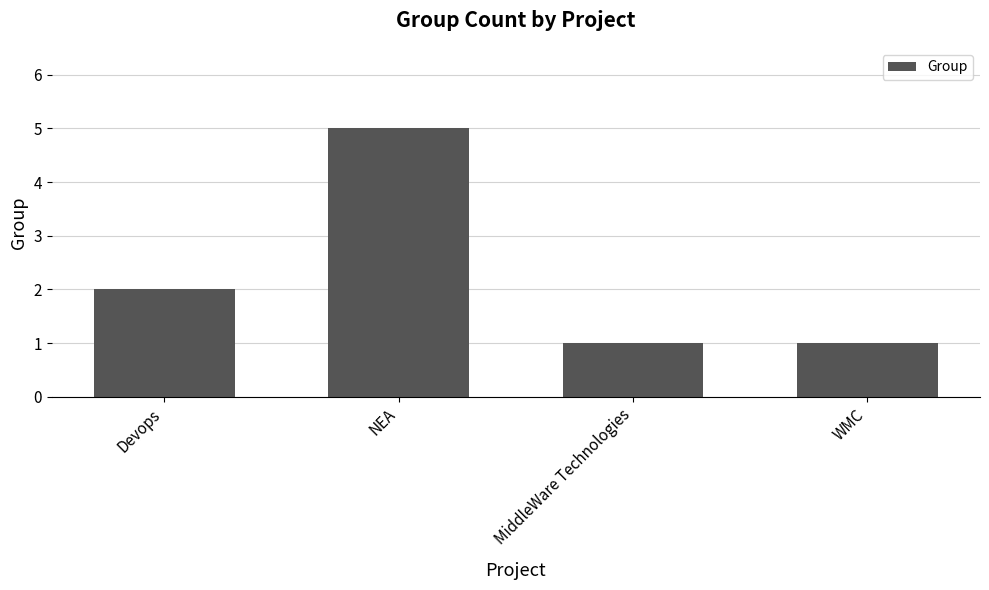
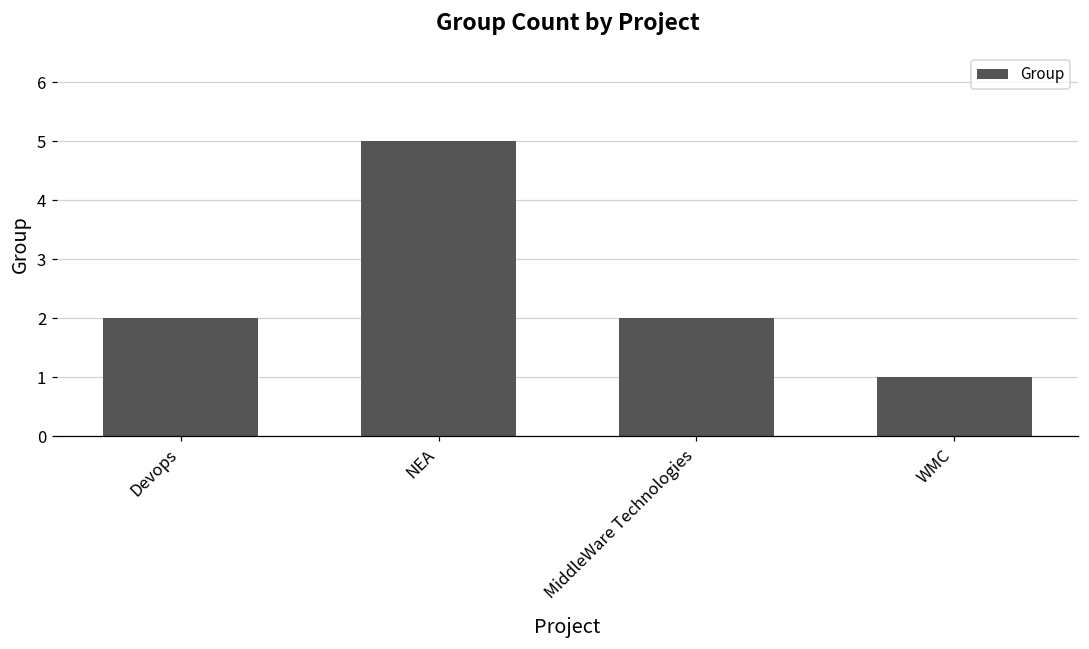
MiddleWare Technologies: 1 -> 2
